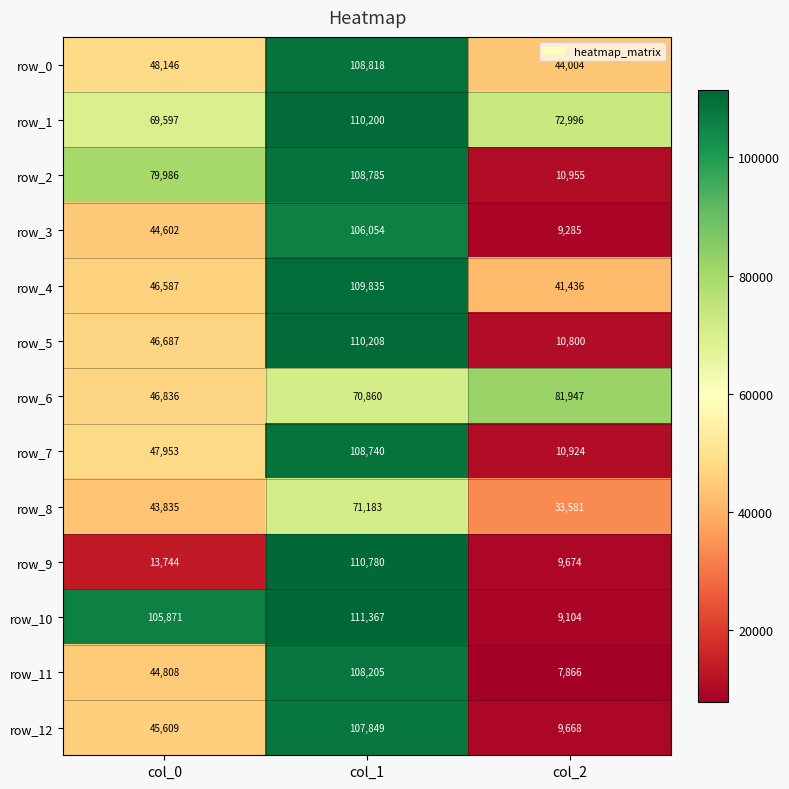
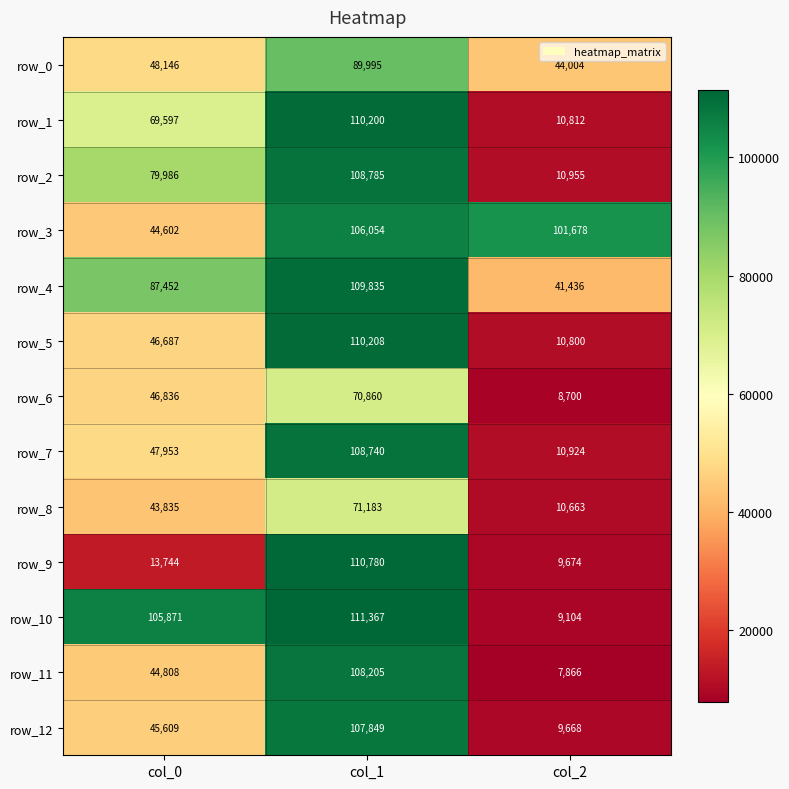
row_0, col_1: 108,818 -> 89,995
row_1, col_2: 72,996 -> 10,812
row_3, col_2: 9,285 -> 101,678
row_4, col_0: 46,587 -> 87,452
row_6, col_2: 81,947 -> 8,700
row_8, col_2: 33,581 -> 10,663
